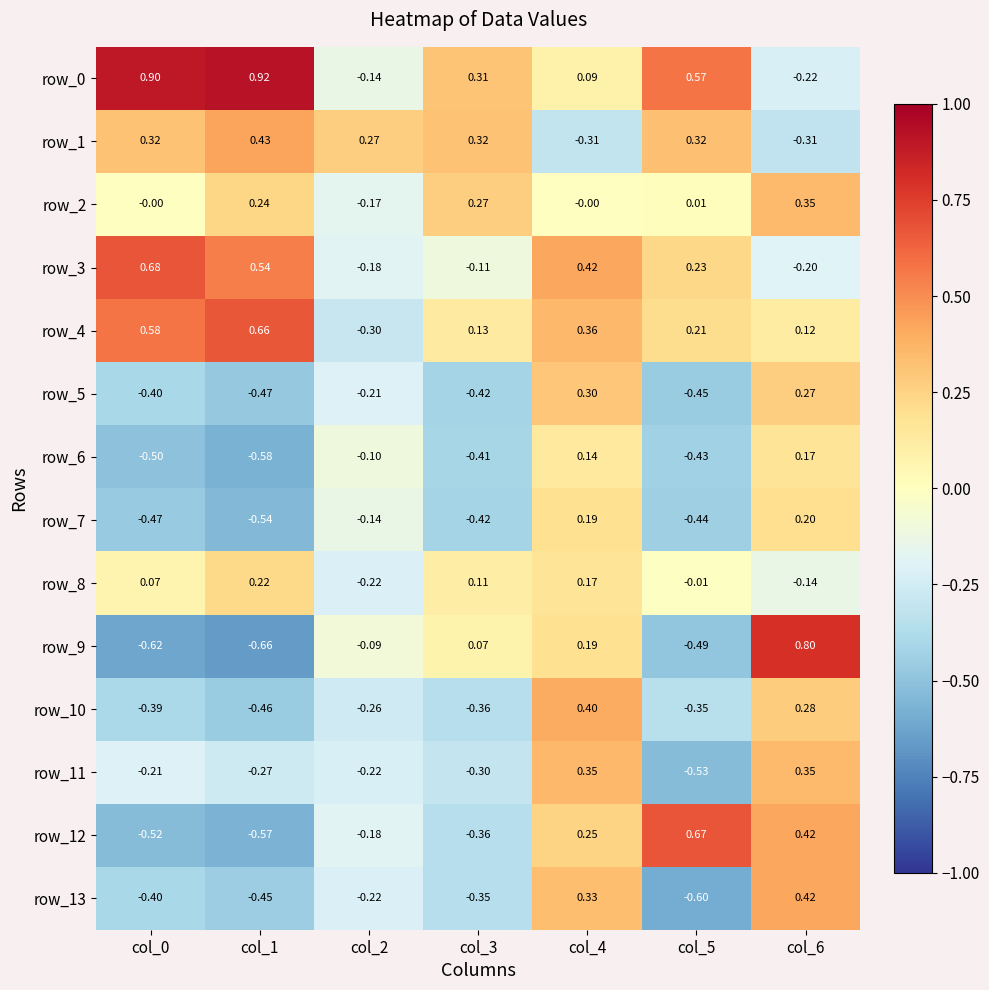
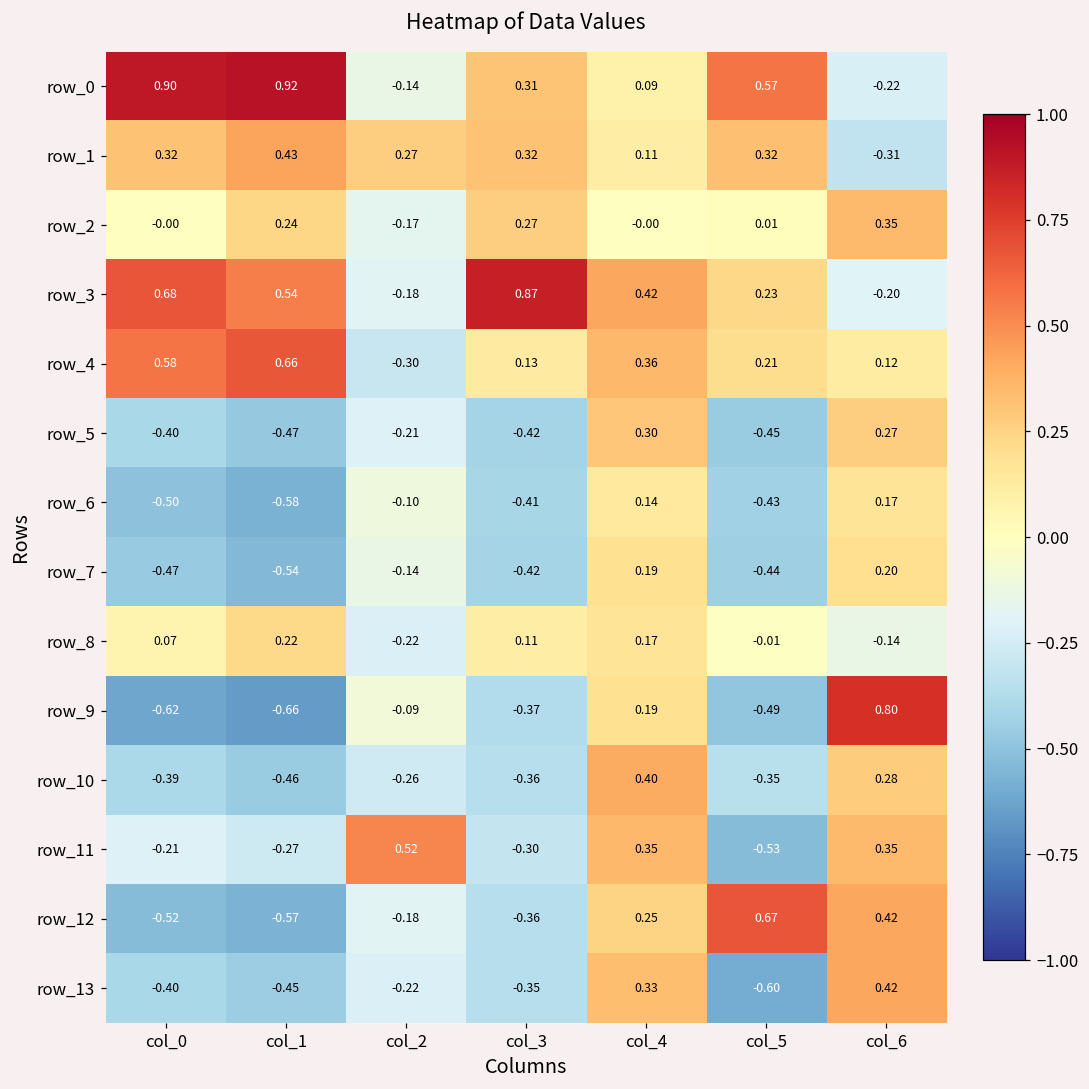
row_1, col_4: -0.31 -> 0.11
row_3, col_3: -0.11 -> 0.87
row_9, col_3: 0.07 -> -0.37
row_11, col_2: -0.22 -> 0.52
